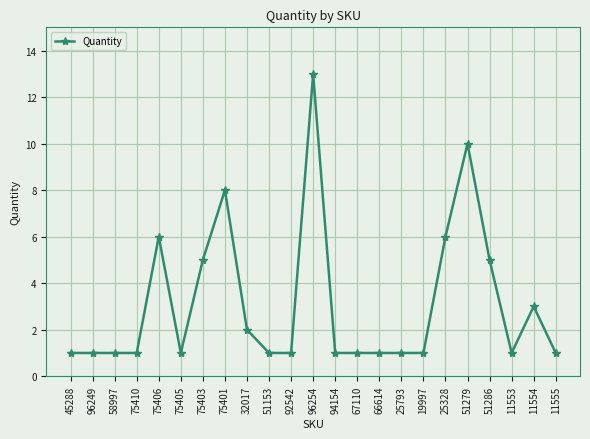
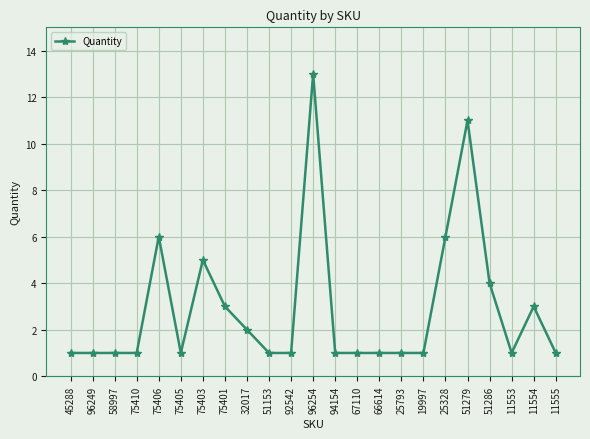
75401: 8 -> 3
51279: 10 -> 11
51286: 5 -> 4
